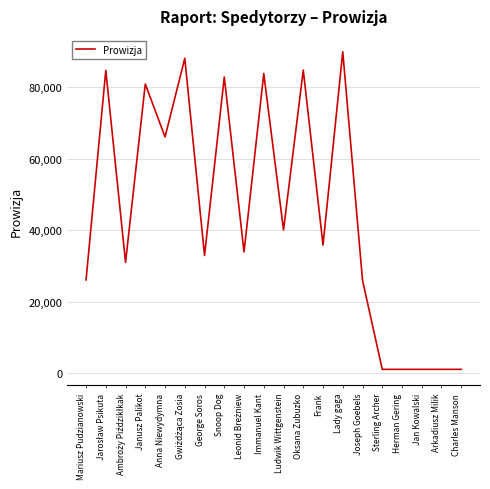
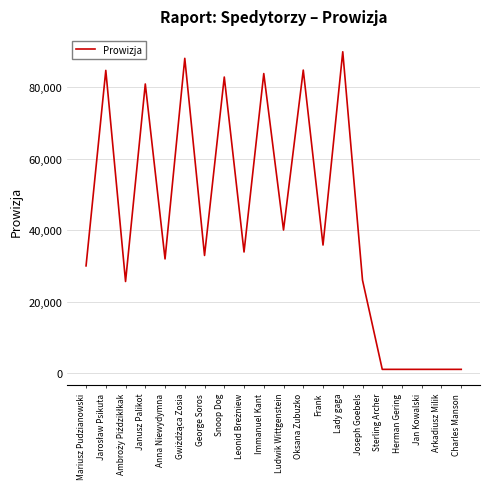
Mariusz Pudzianowski: 26,000 -> 30,000
Ambroży Piździkłkak: 31,000 -> 26,000
Anna Niewydymna: 66,000 -> 32,000
